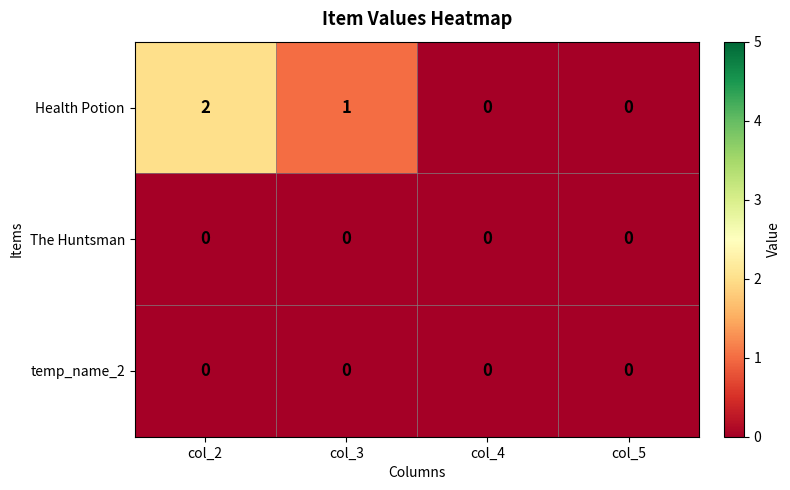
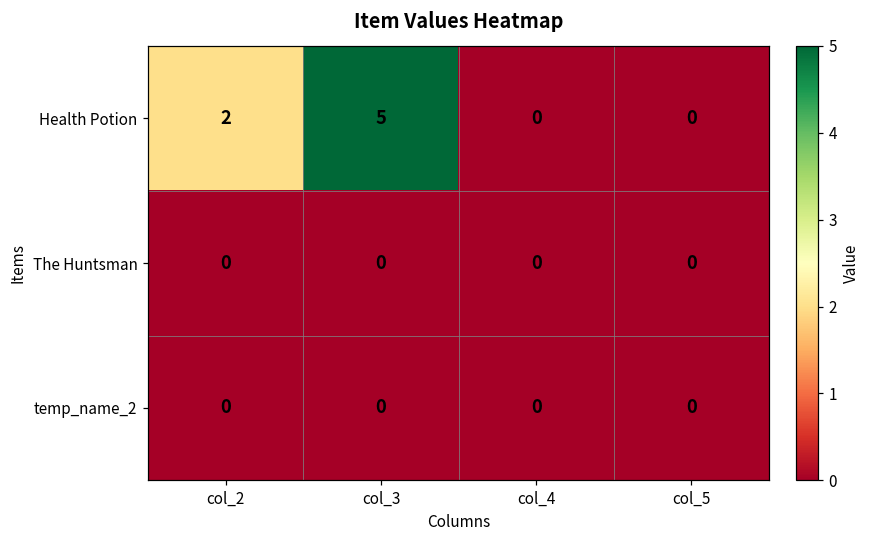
Health Potion, col_3: 1 -> 5
